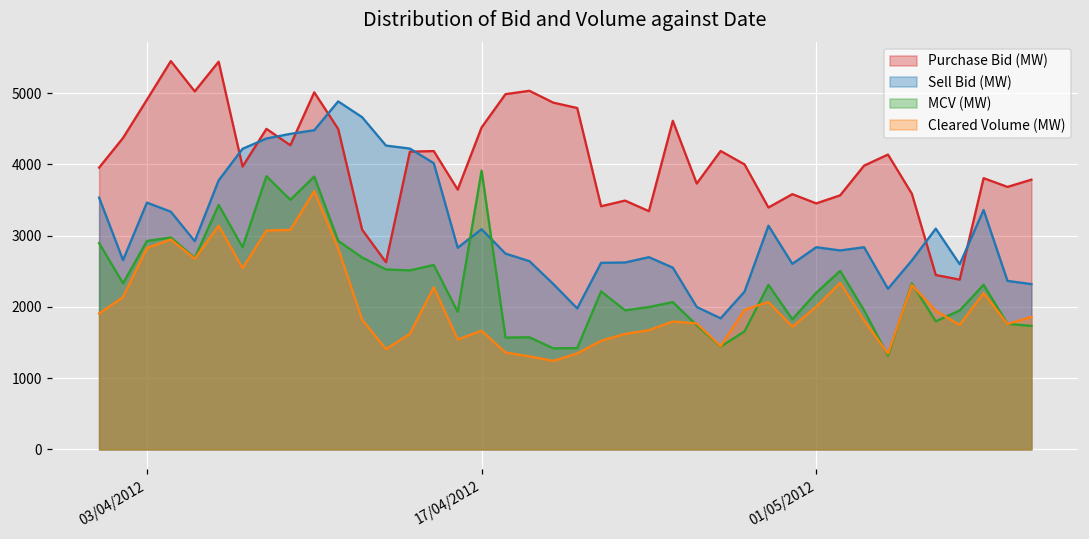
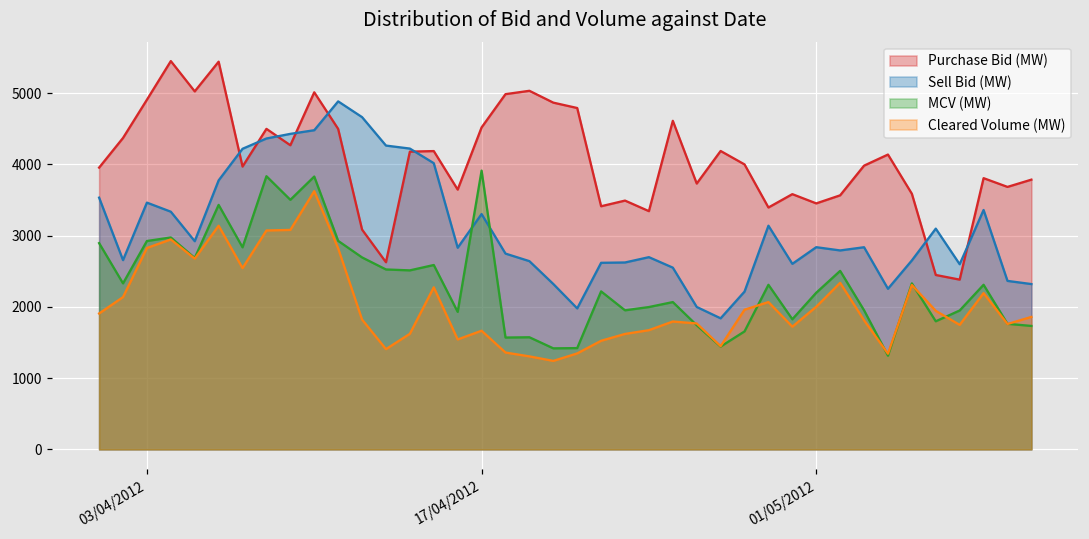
Sell Bid (MW), 17/04/2012: 3100 -> 3300
